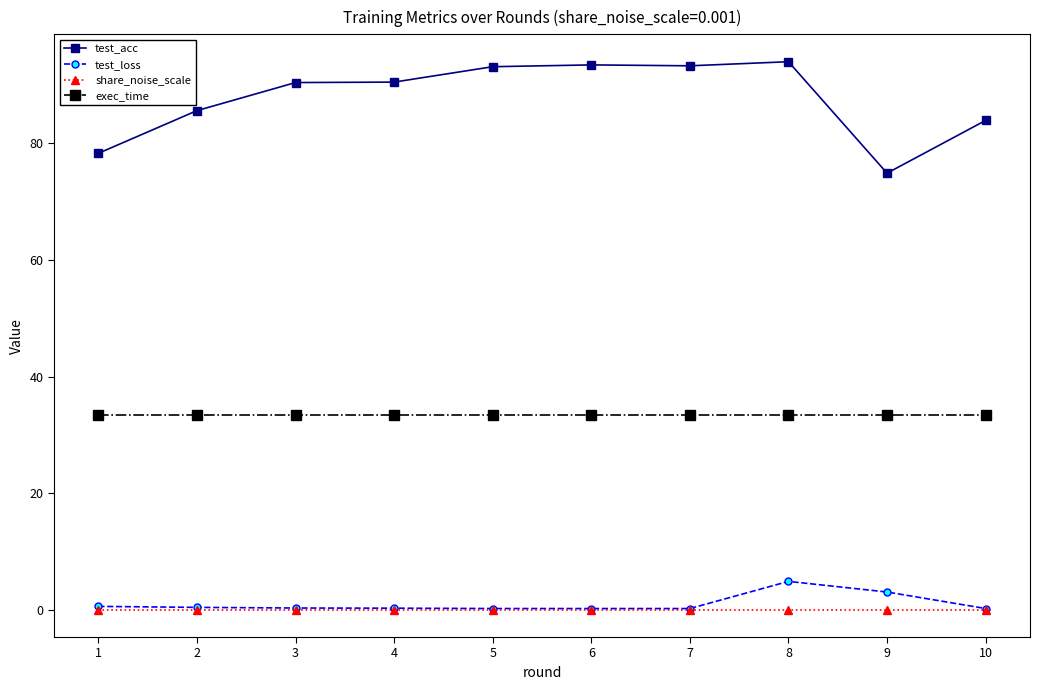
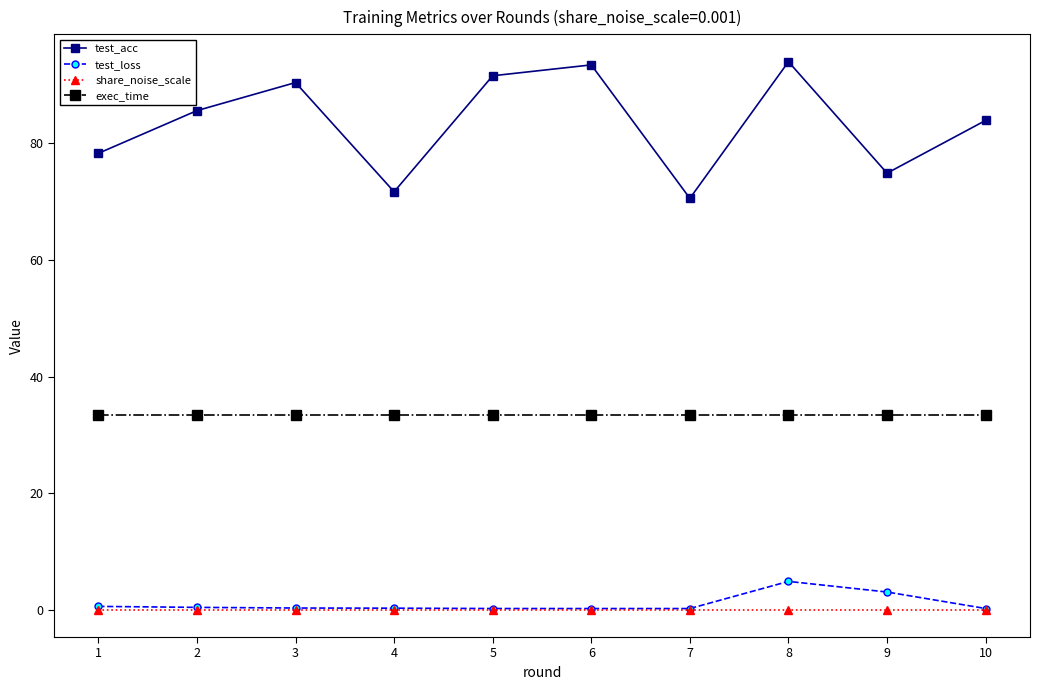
test_acc, 4: 91 -> 72
test_acc, 5: 93 -> 92
test_acc, 7: 93 -> 71
